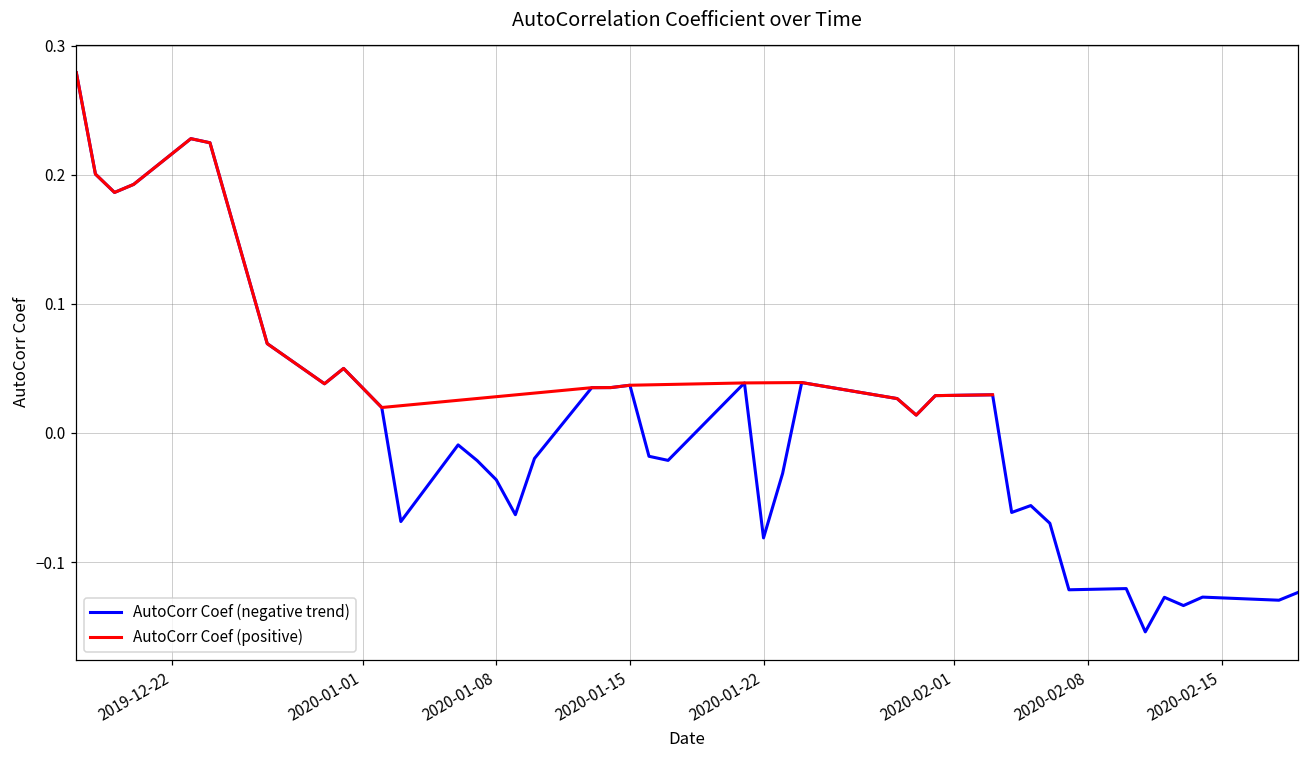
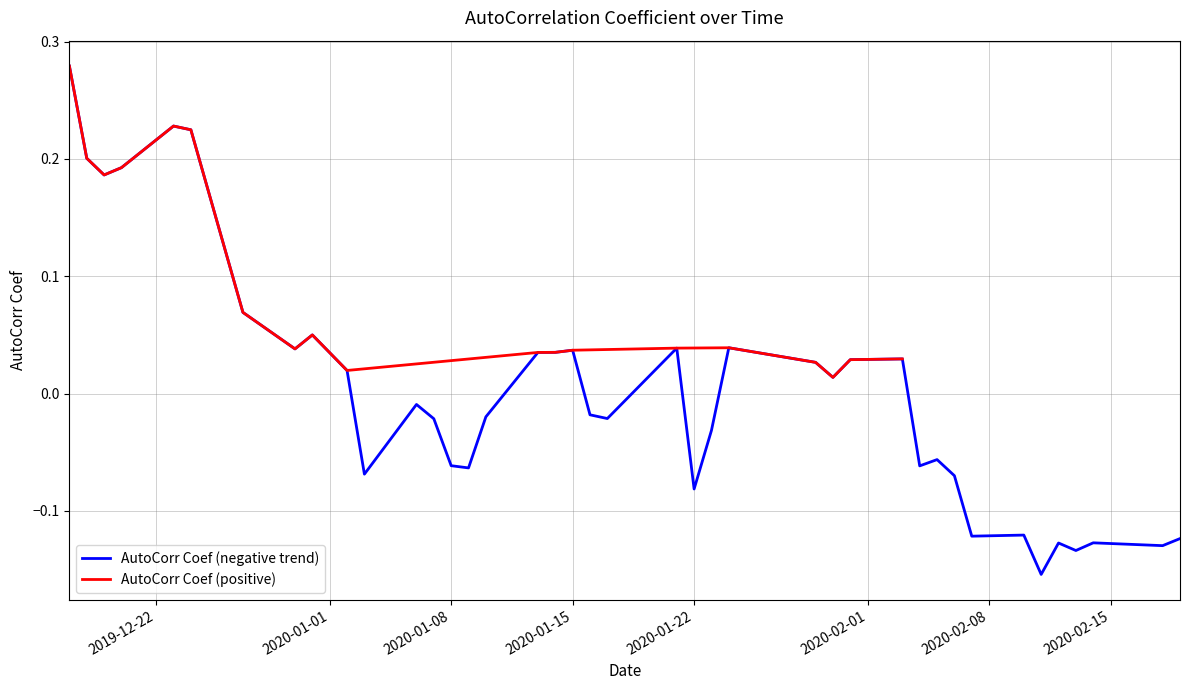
AutoCorr Coef (negative trend), 2020-01-08: -0.036 -> -0.061
